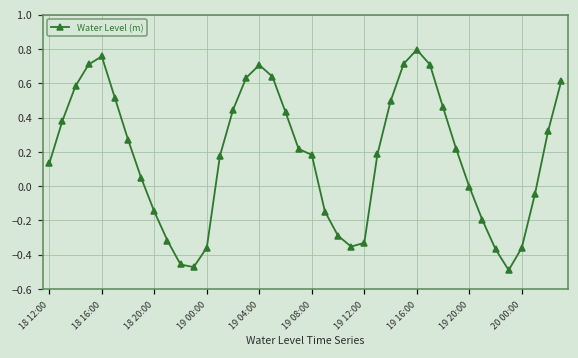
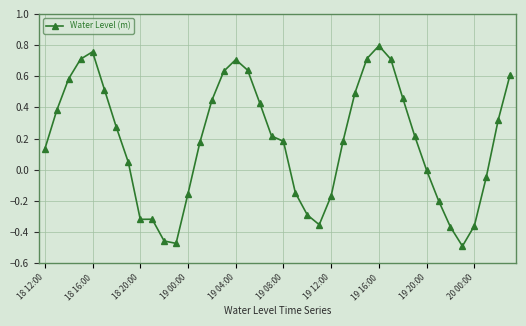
18 20:00: -0.15 -> -0.32
19 00:00: -0.36 -> -0.15
19 12:00: -0.33 -> -0.17
